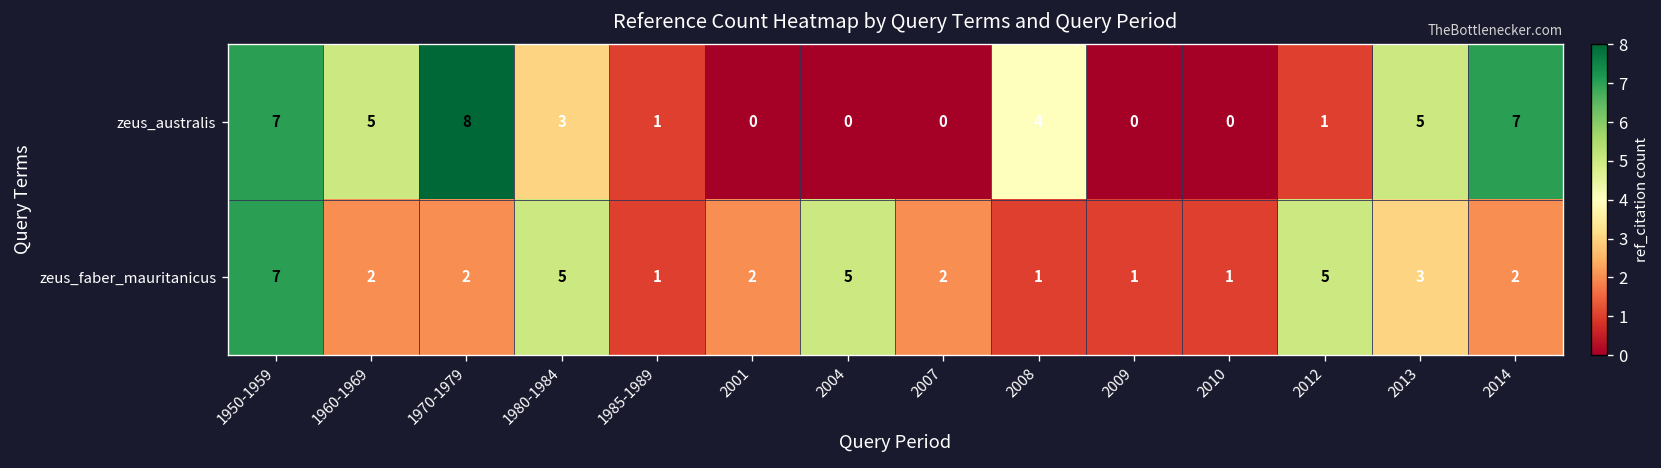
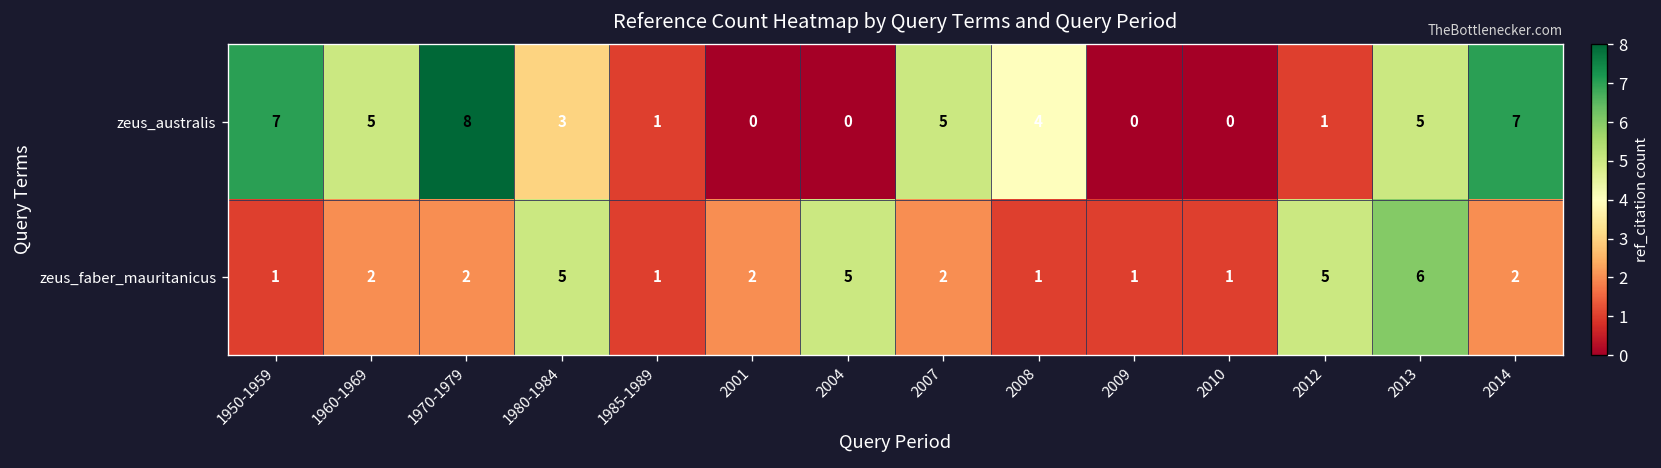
zeus_australis, 2007: 0 -> 5
zeus_faber_mauritanicus, 1950-1959: 7 -> 1
zeus_faber_mauritanicus, 2013: 3 -> 6
